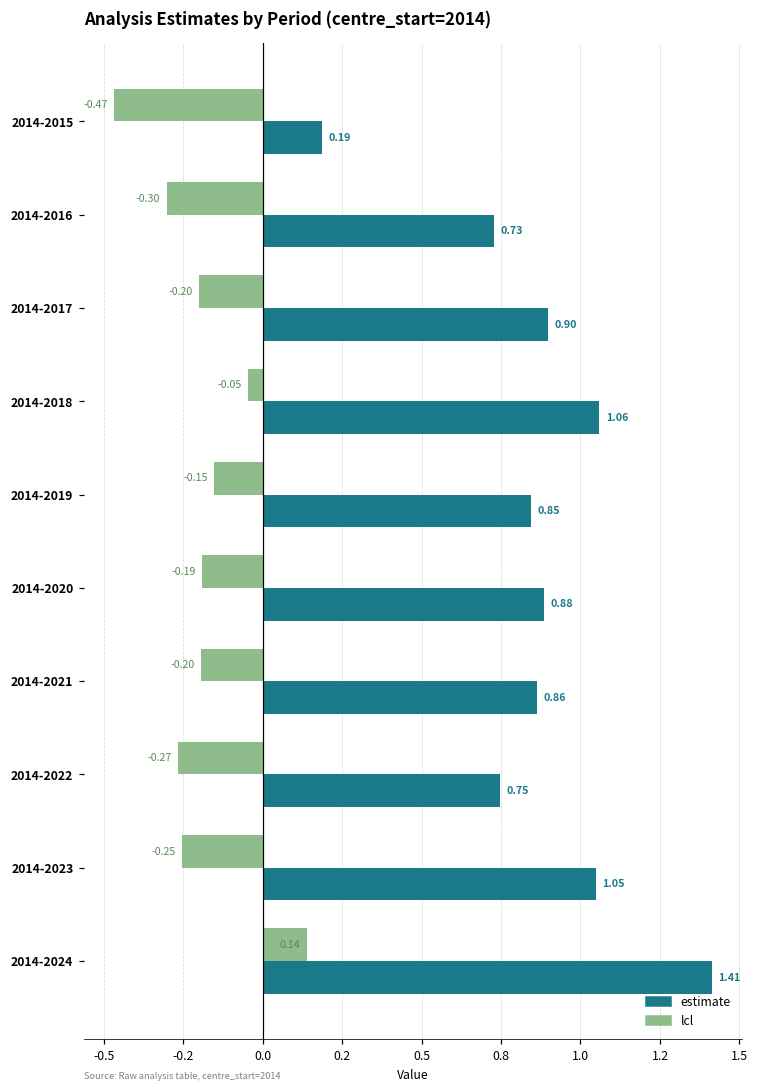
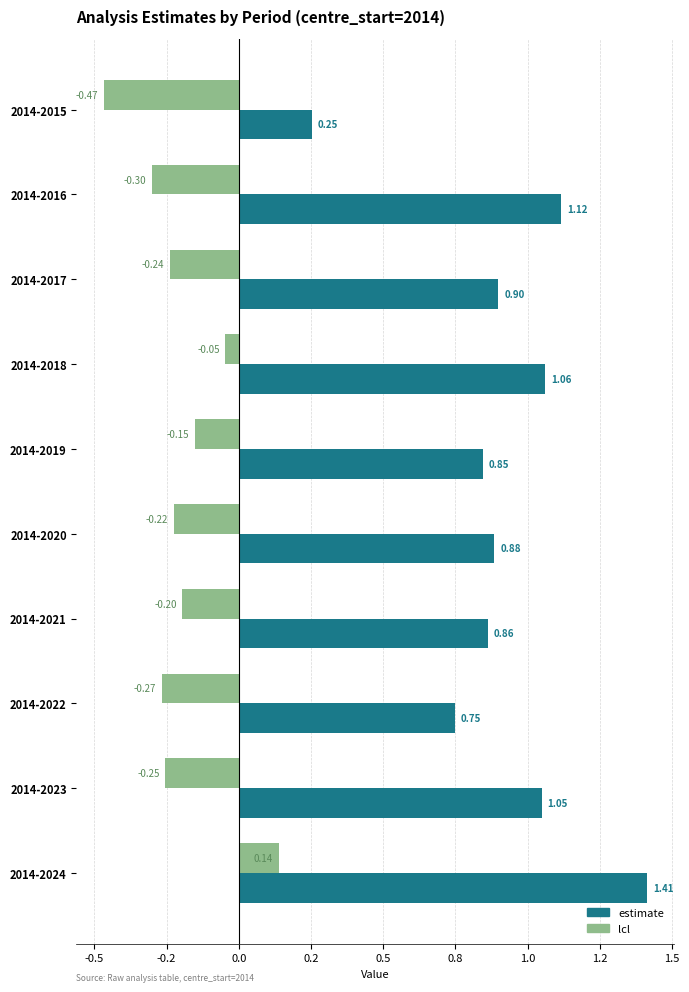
estimate, 2014-2015: 0.19 -> 0.25
estimate, 2014-2016: 0.73 -> 1.12
lcl, 2014-2017: -0.20 -> -0.24
lcl, 2014-2020: -0.19 -> -0.22
